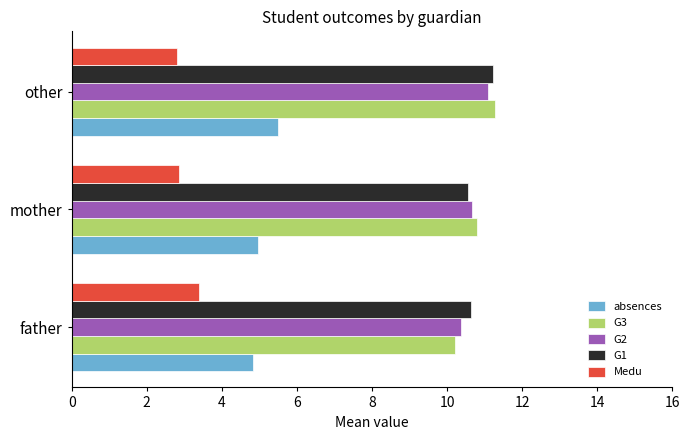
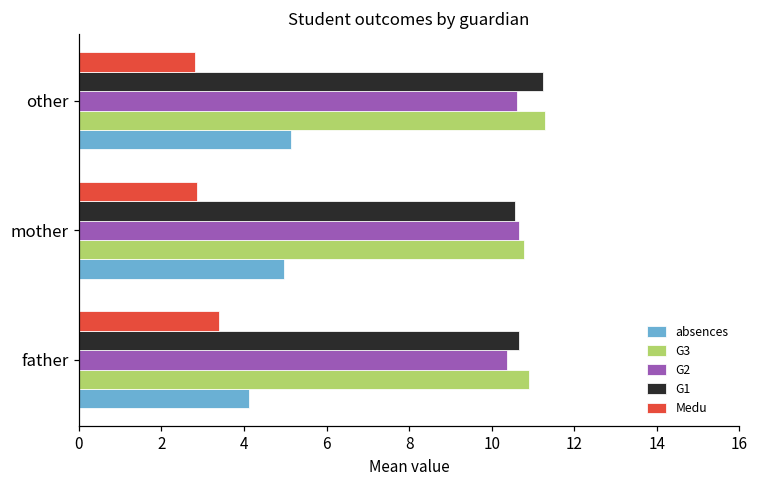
G2, other: 11.1 -> 10.6
absences, other: 5.5 -> 5.1
G3, father: 10.2 -> 10.9
absences, father: 4.8 -> 4.1
